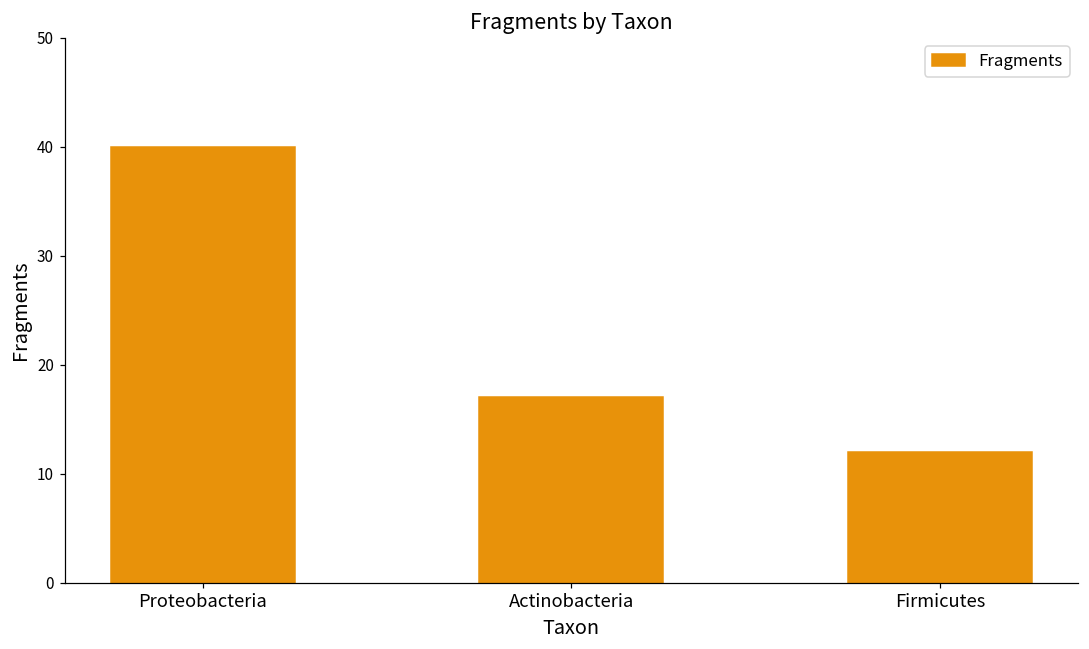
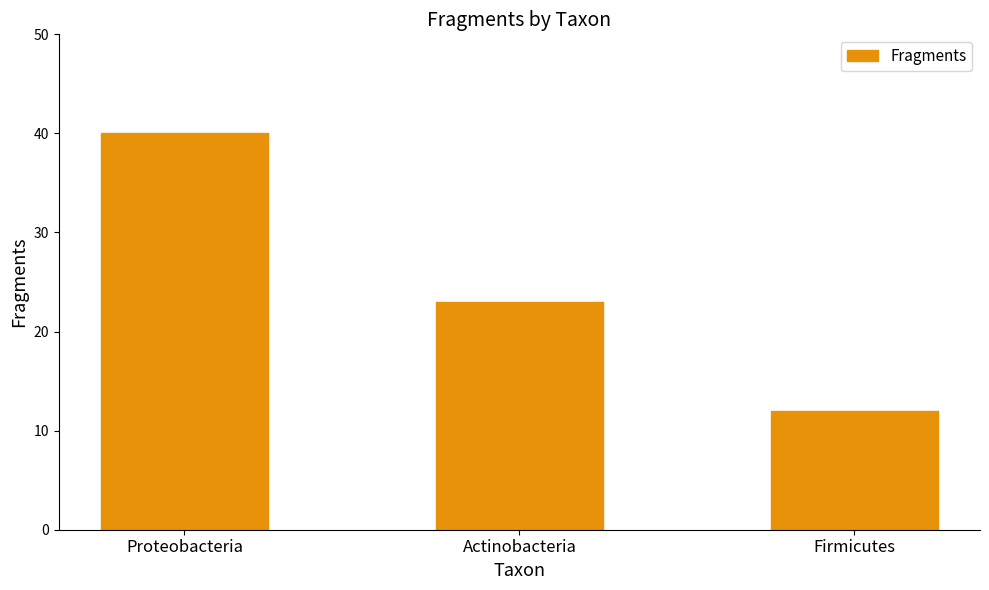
Actinobacteria: 17 -> 23
